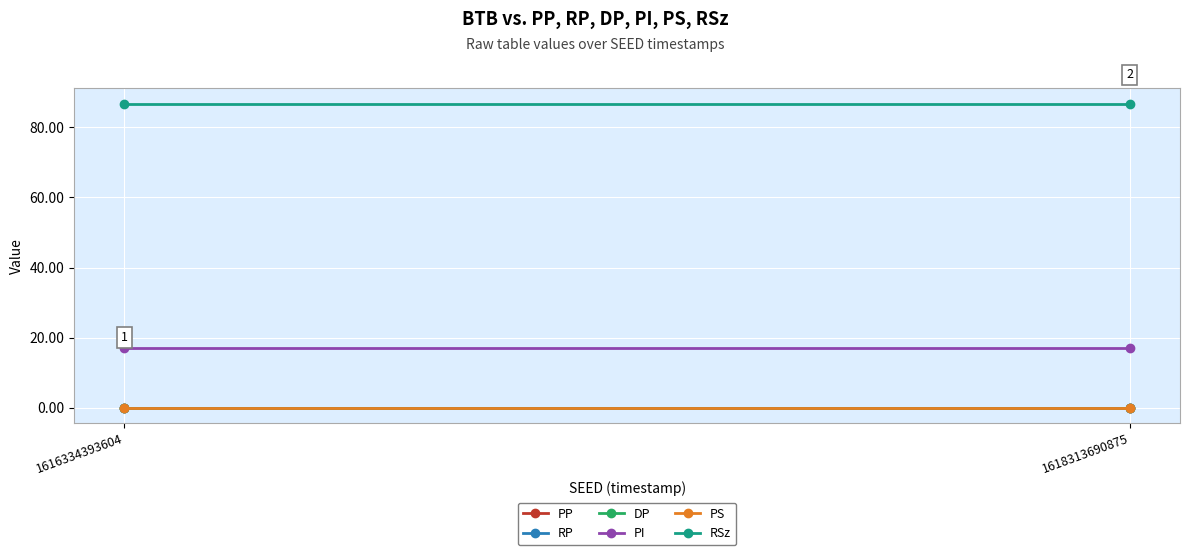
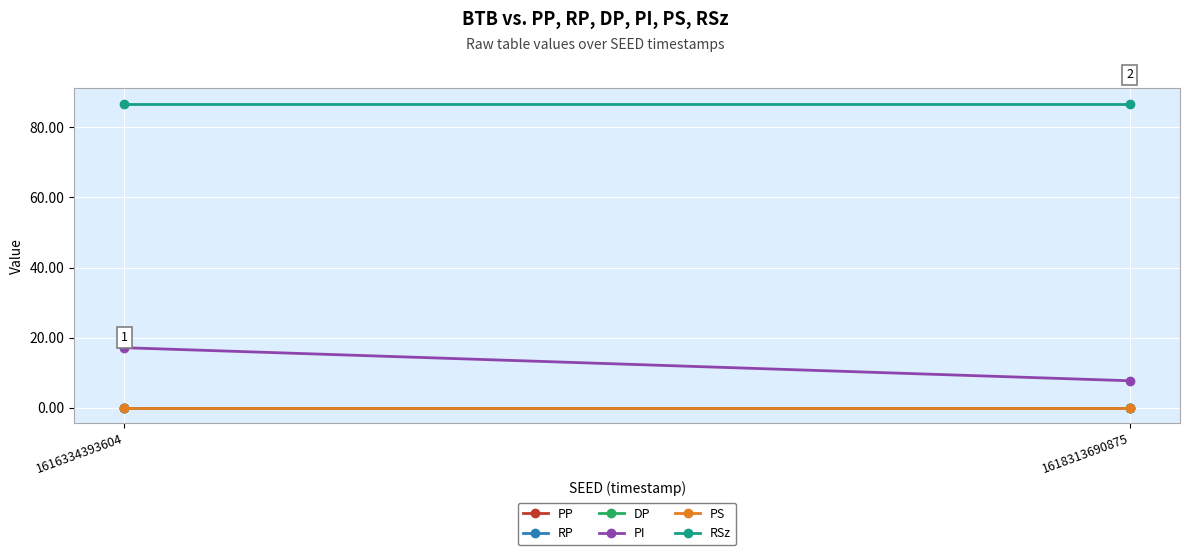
PI, 1618313690875: 17 -> 8
